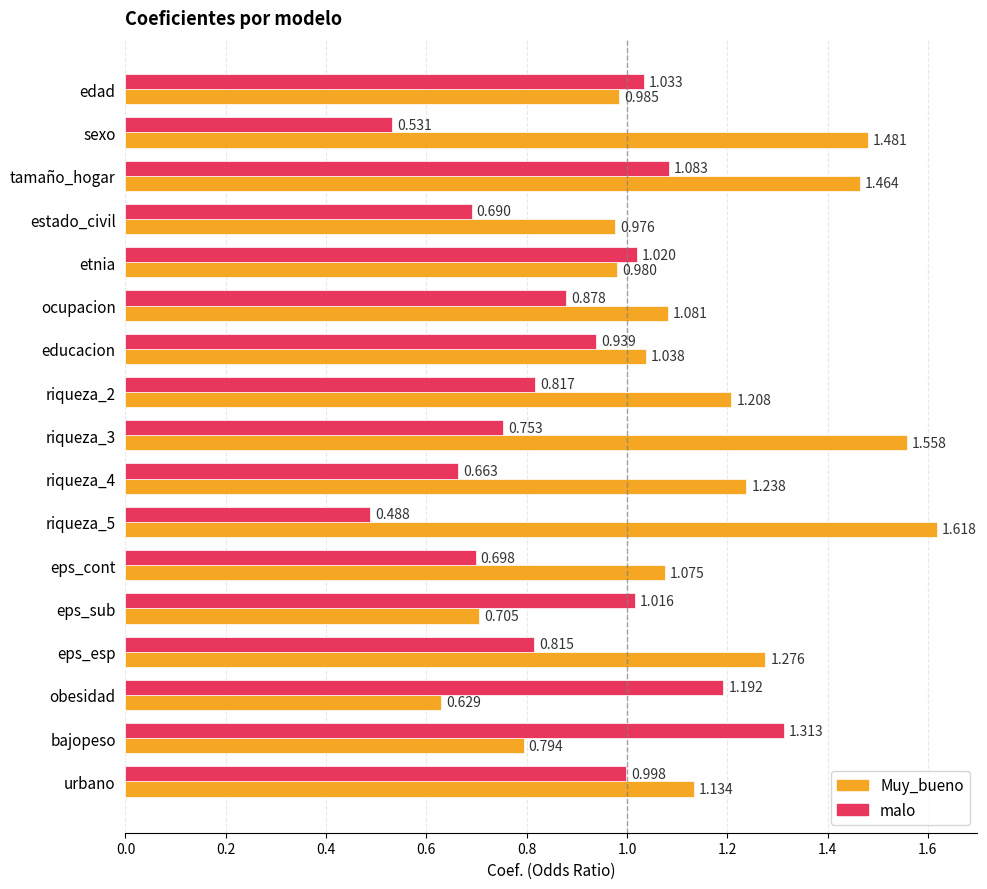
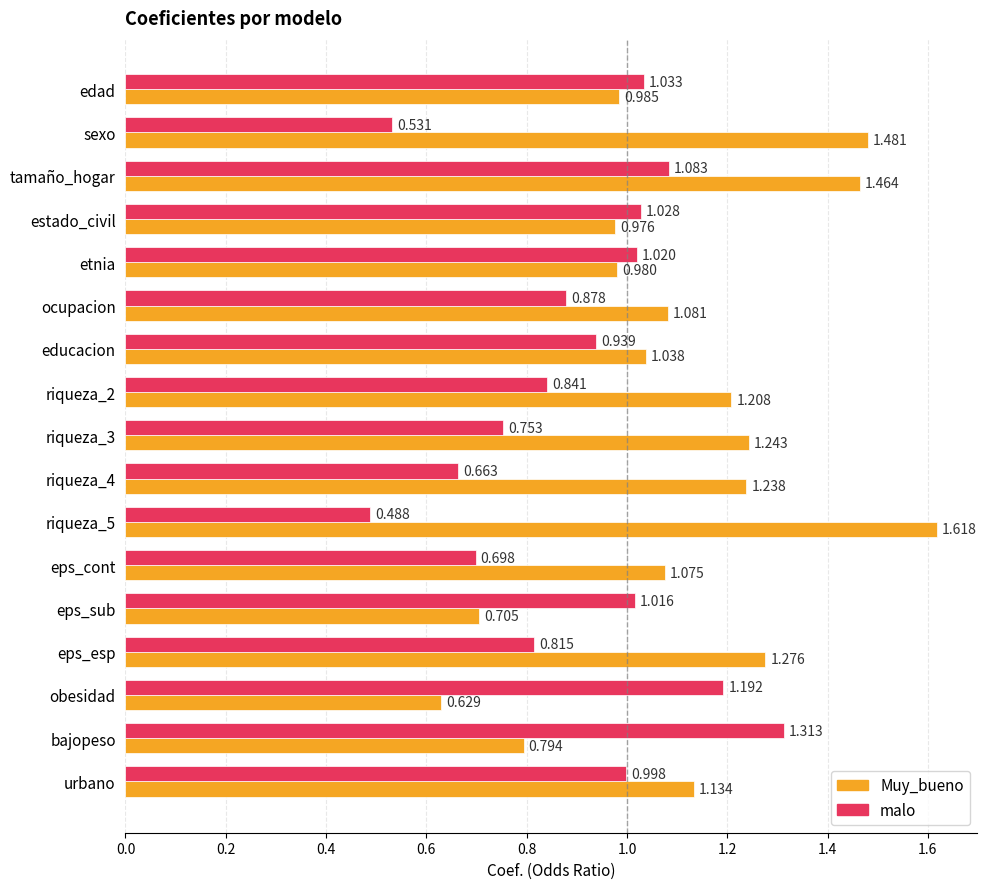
malo, estado_civil: 0.690 -> 1.028
malo, riqueza_2: 0.817 -> 0.841
Muy_bueno, riqueza_3: 1.558 -> 1.243
